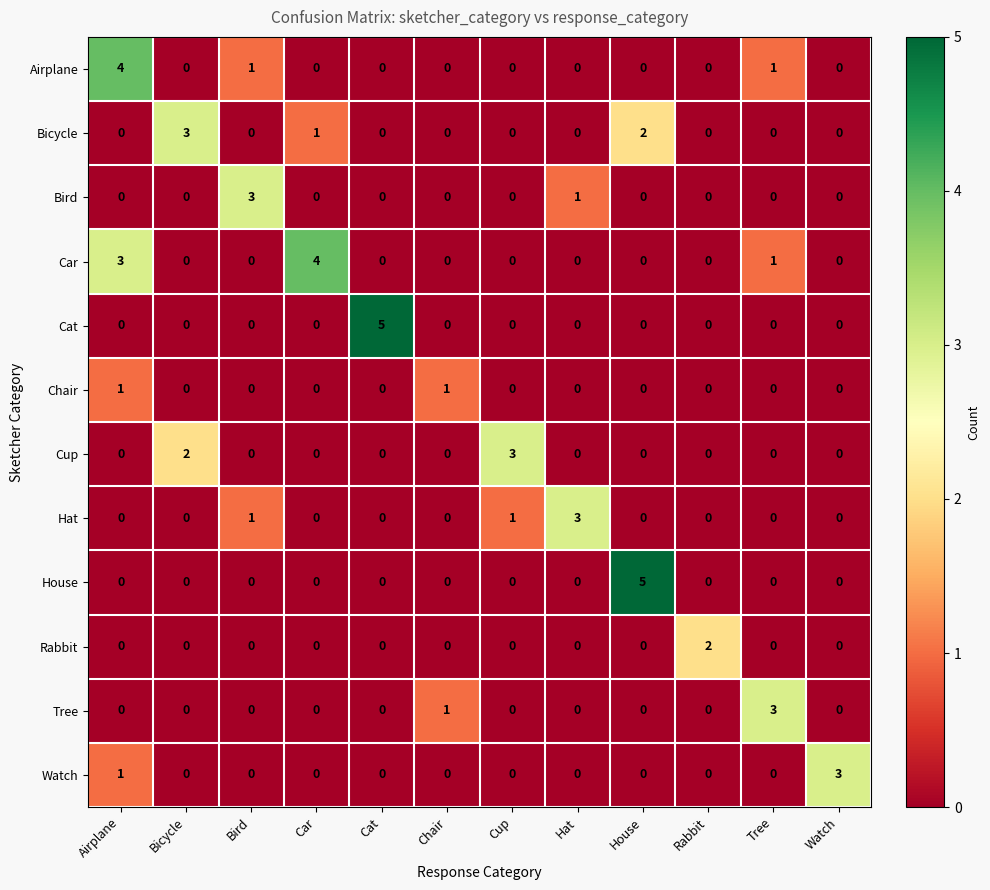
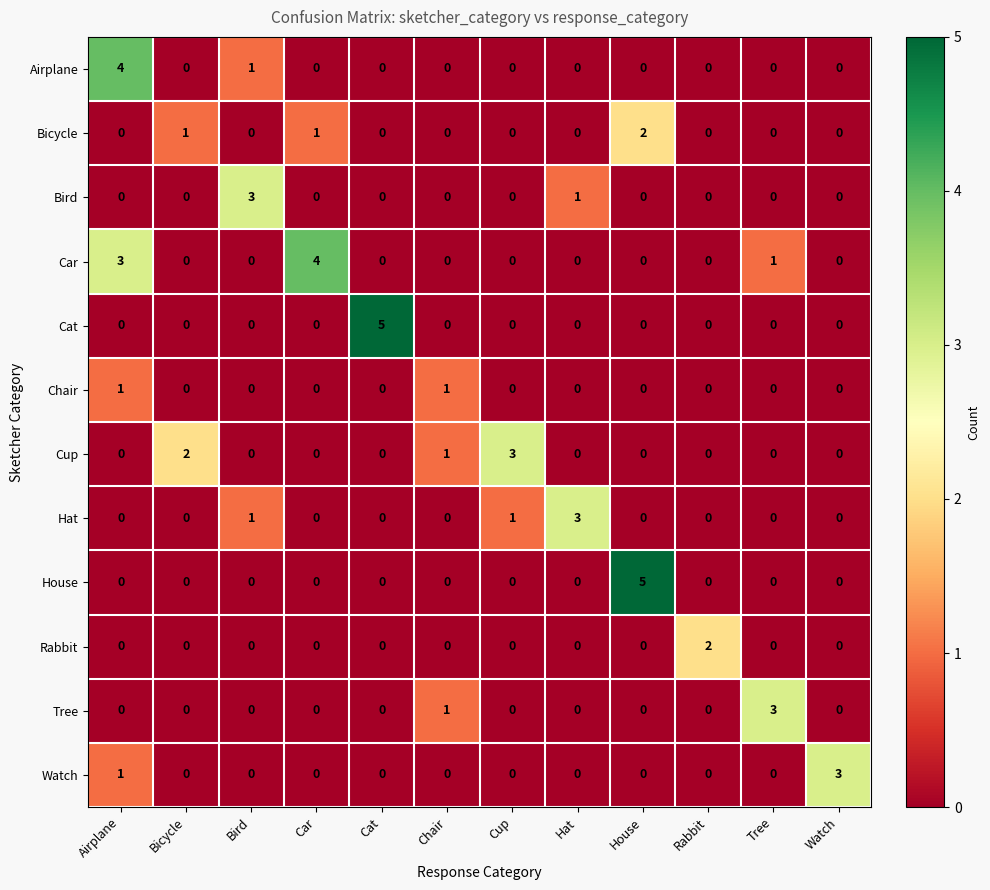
Airplane, Tree: 1 -> 0
Bicycle, Bicycle: 3 -> 1
Cup, Chair: 0 -> 1
